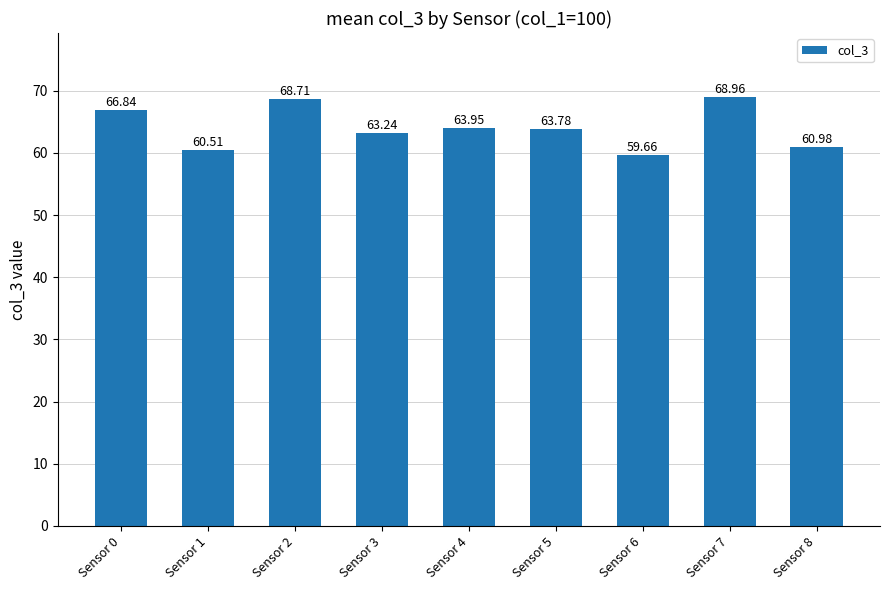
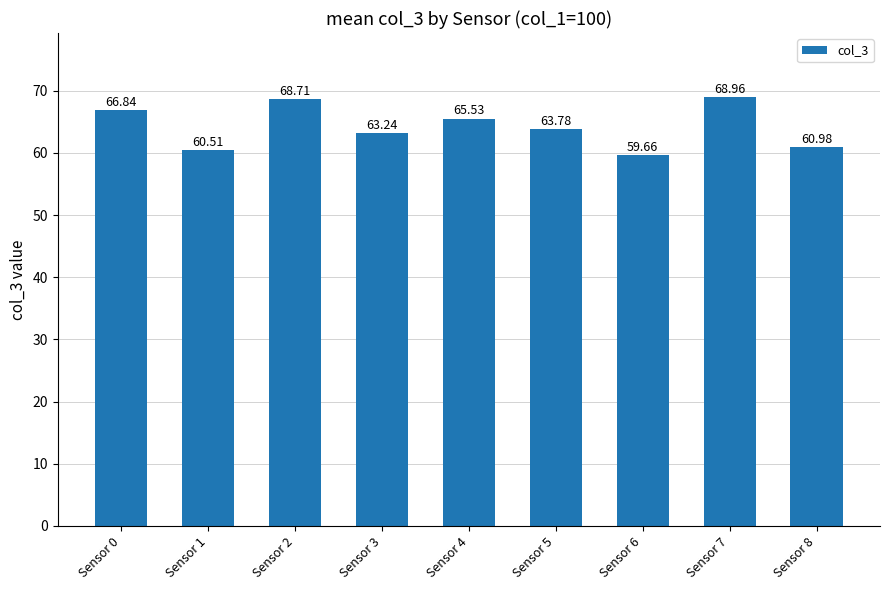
Sensor 4: 63.95 -> 65.53
